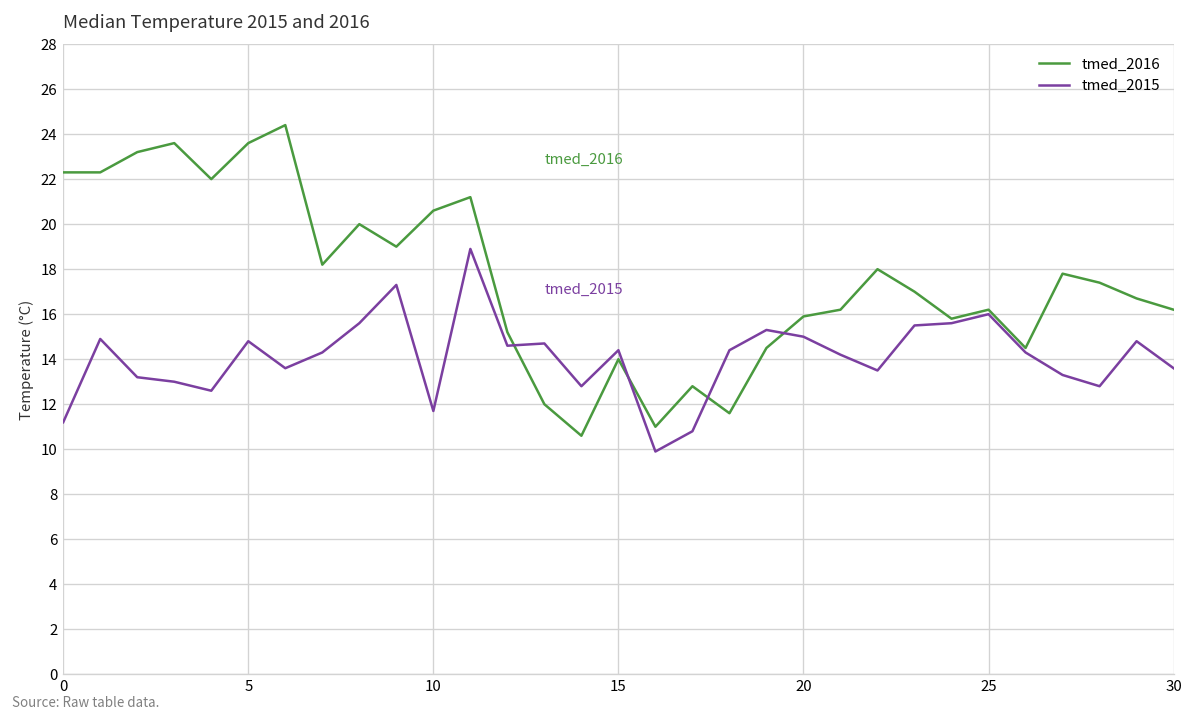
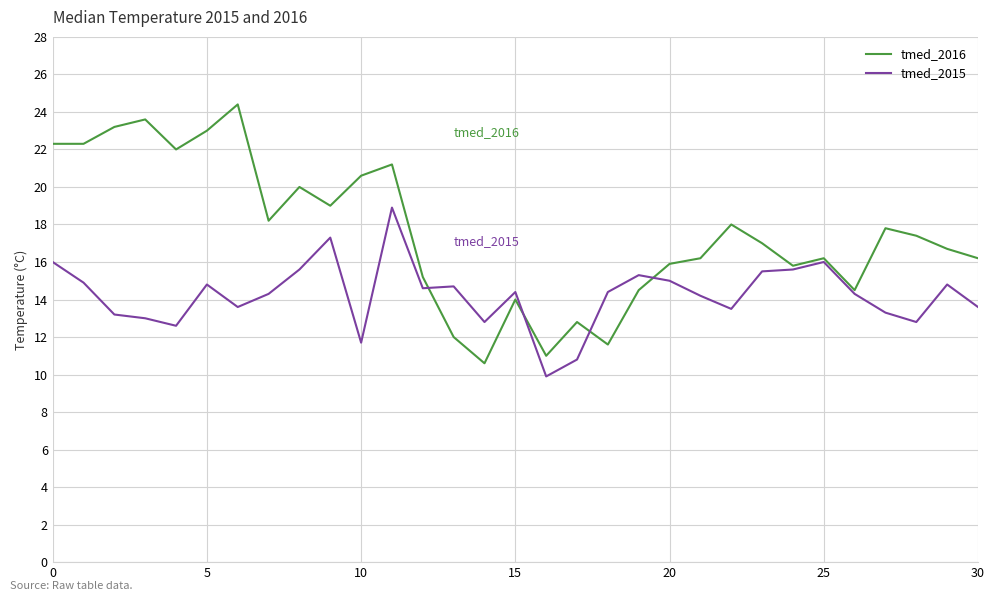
tmed_2015, 0: 11.2 -> 16.0
tmed_2016, 5: 23.6 -> 23.0
